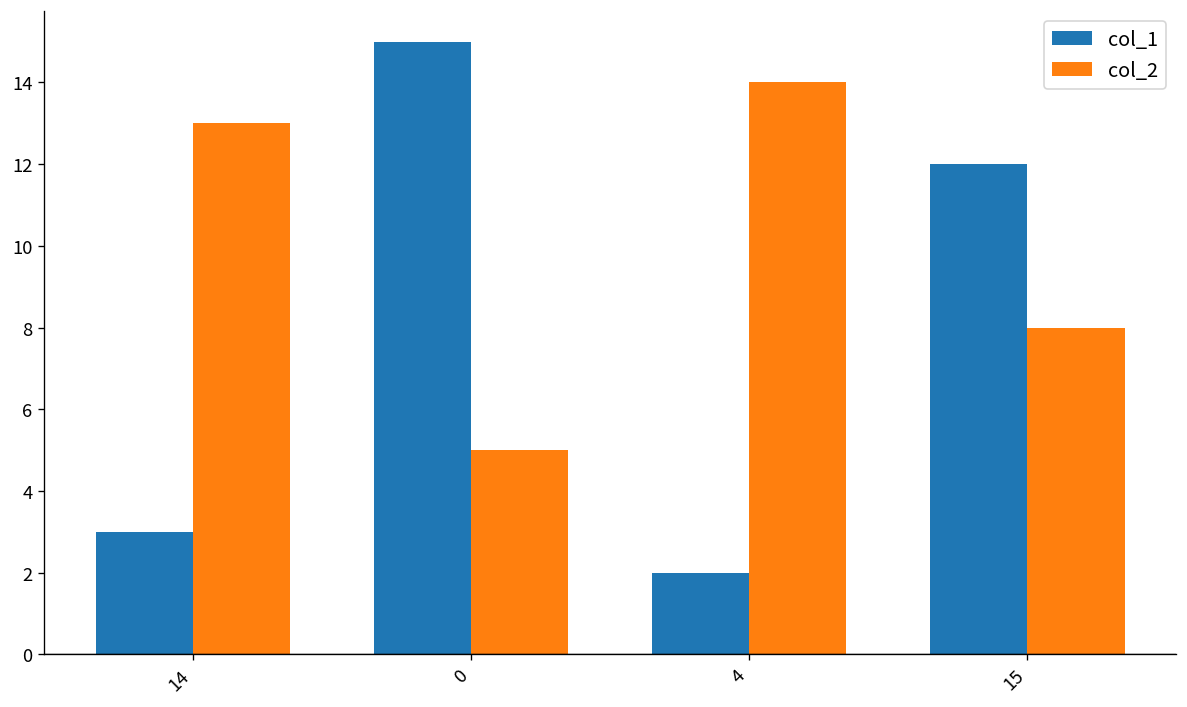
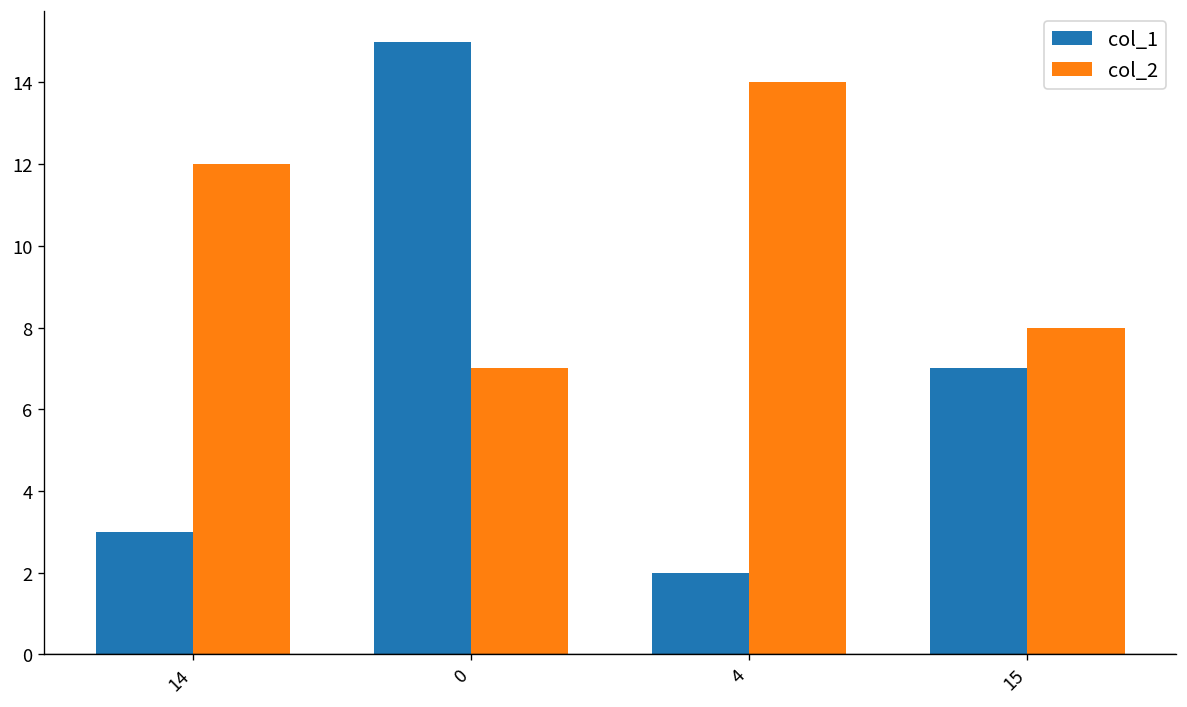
col_2, 14: 13 -> 12
col_2, 0: 5 -> 7
col_1, 15: 12 -> 7
